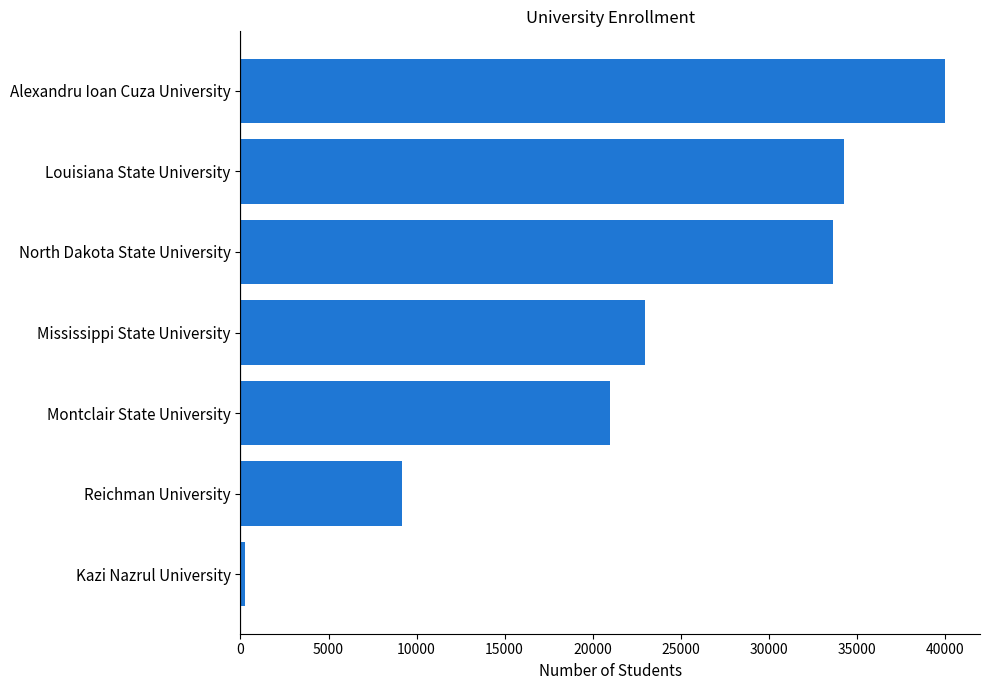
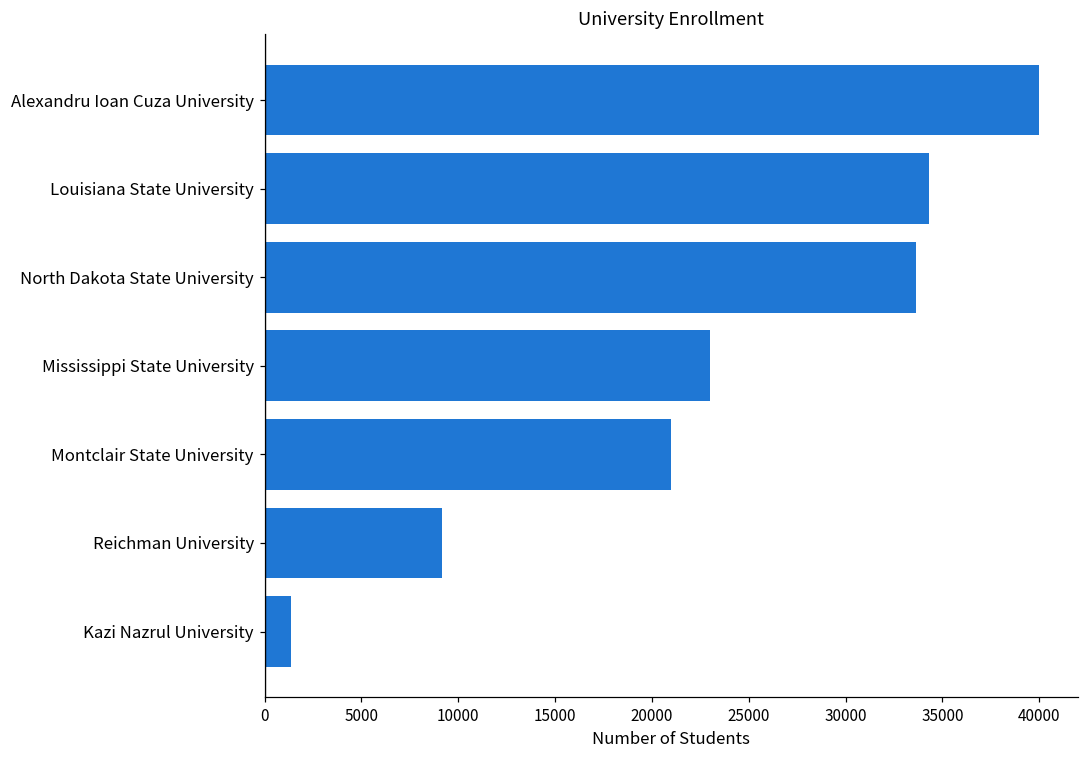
Kazi Nazrul University: 300 -> 1400
